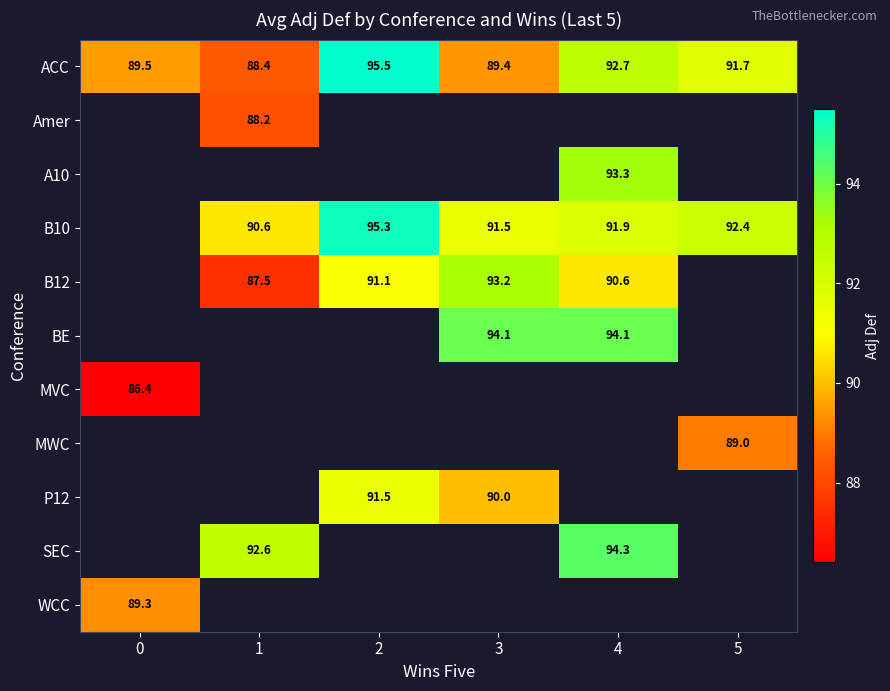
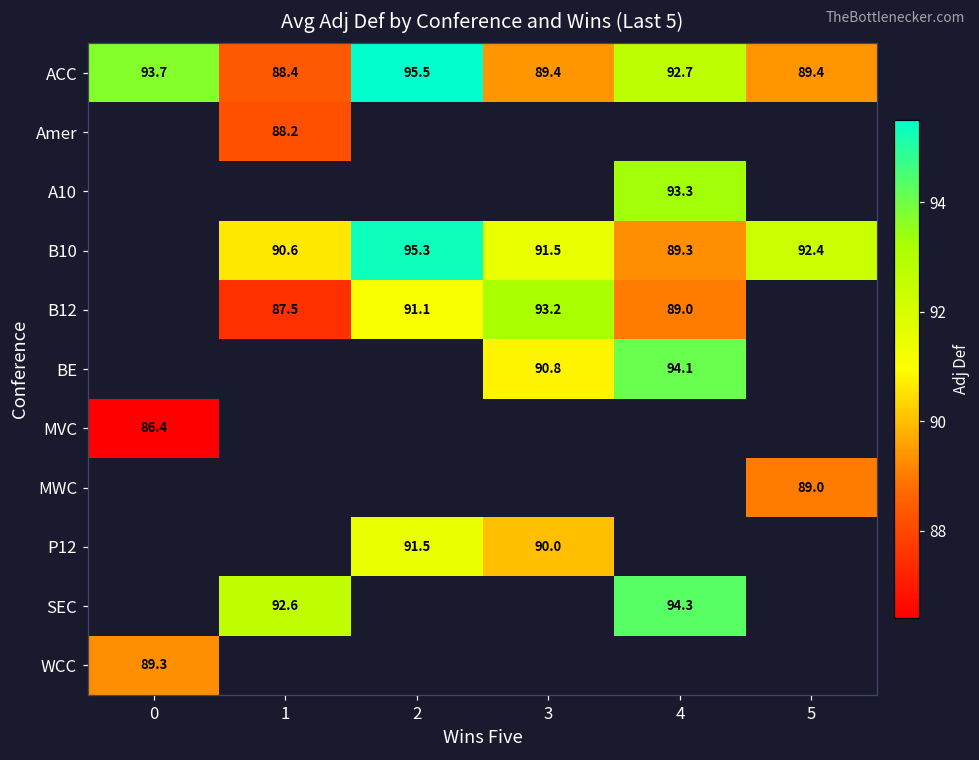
ACC, 0: 89.5 -> 93.7
ACC, 5: 91.7 -> 89.4
B10, 4: 91.9 -> 89.3
B12, 4: 90.6 -> 89.0
BE, 3: 94.1 -> 90.8
